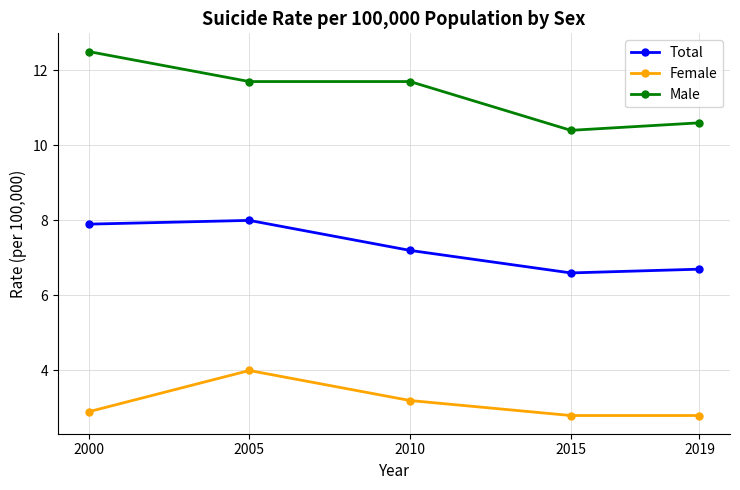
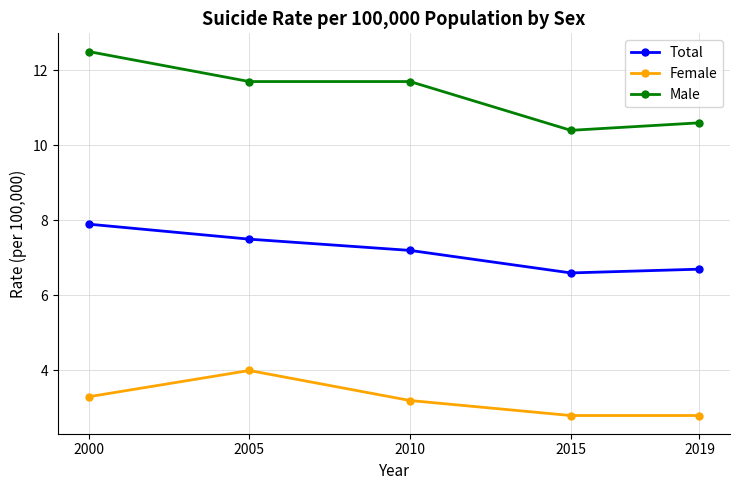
Female, 2000: 2.9 -> 3.3
Total, 2005: 8.0 -> 7.5
